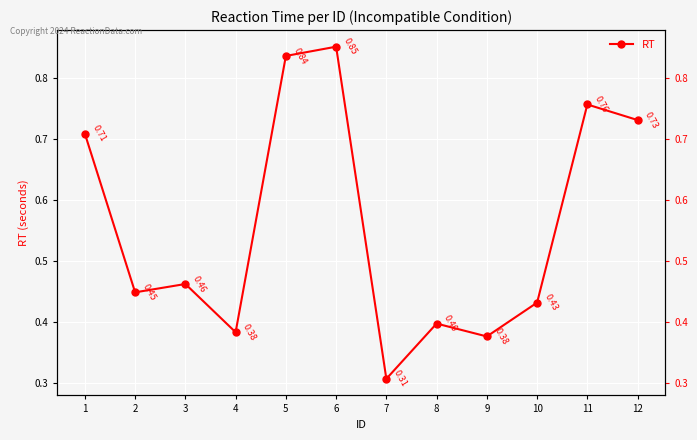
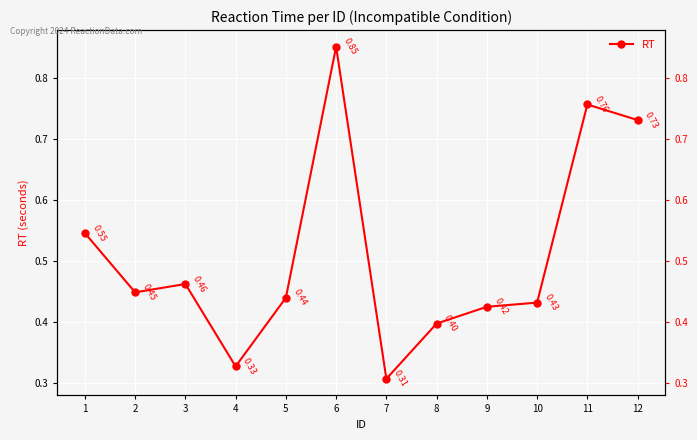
1: 0.71 -> 0.55
4: 0.38 -> 0.33
5: 0.84 -> 0.44
9: 0.38 -> 0.42
